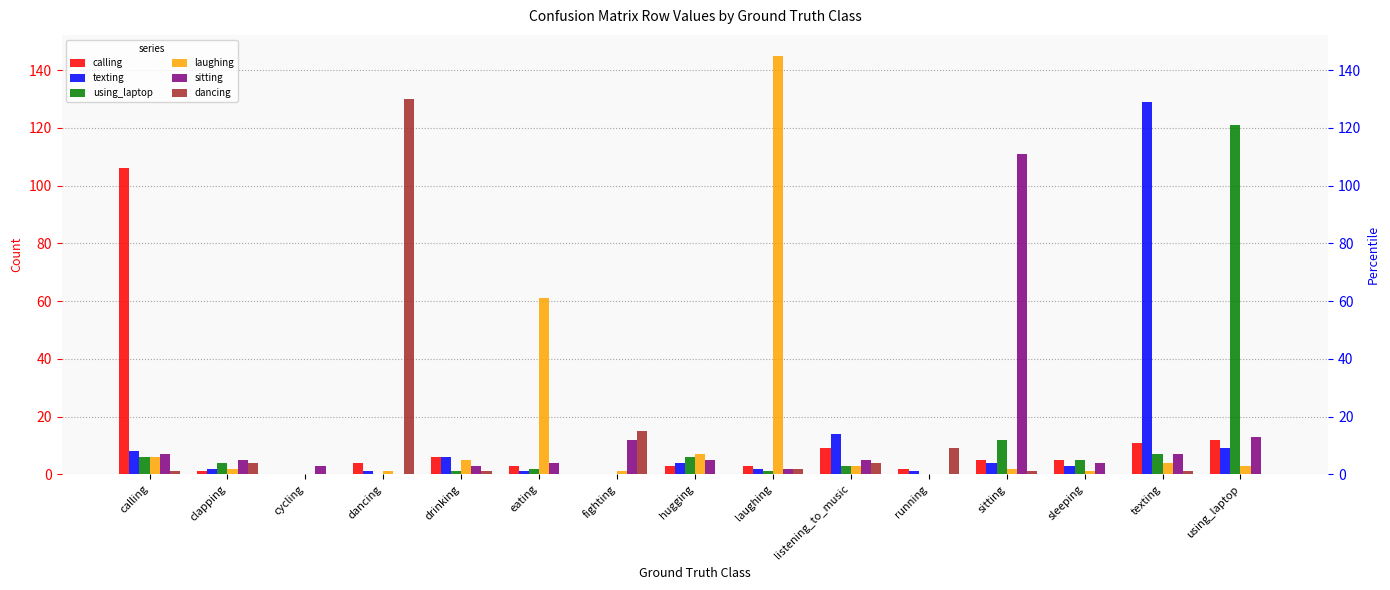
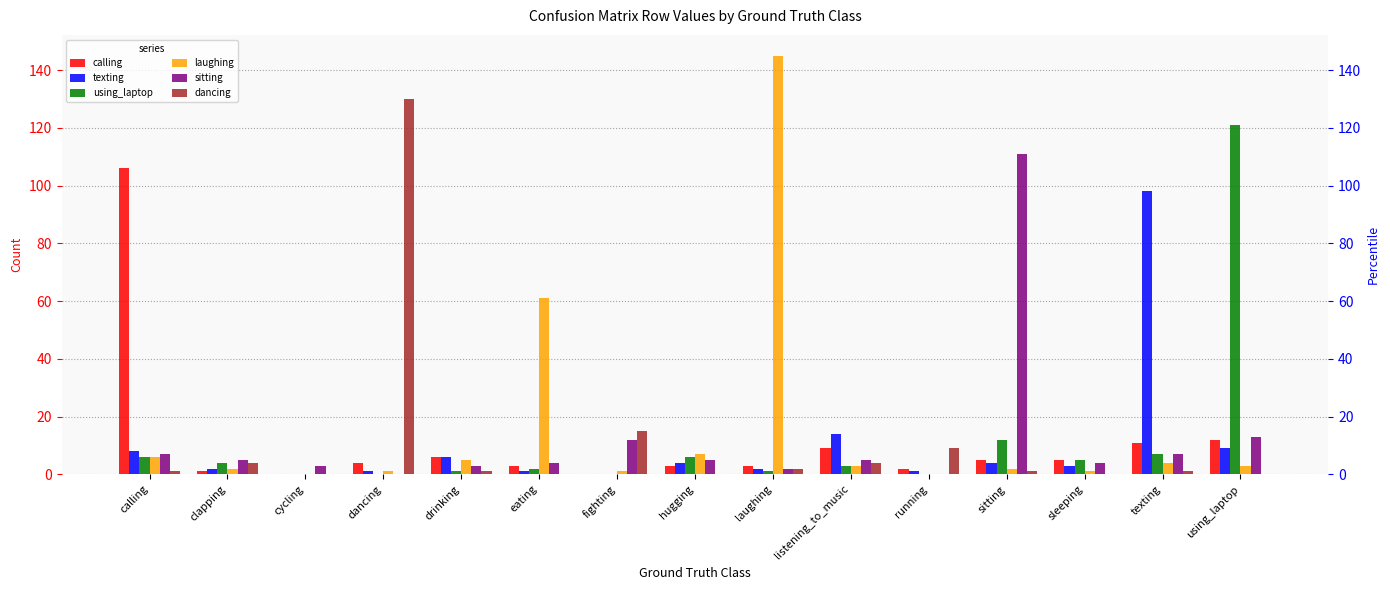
texting, texting: 129 -> 98
